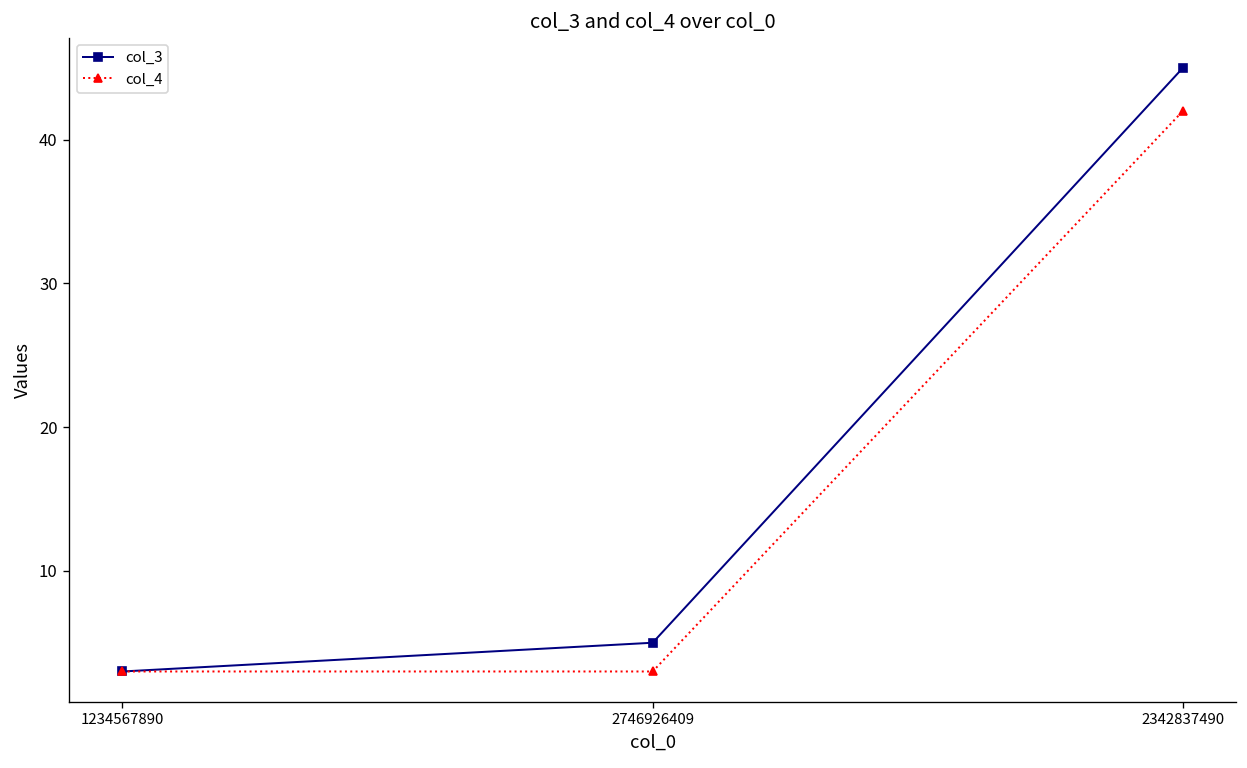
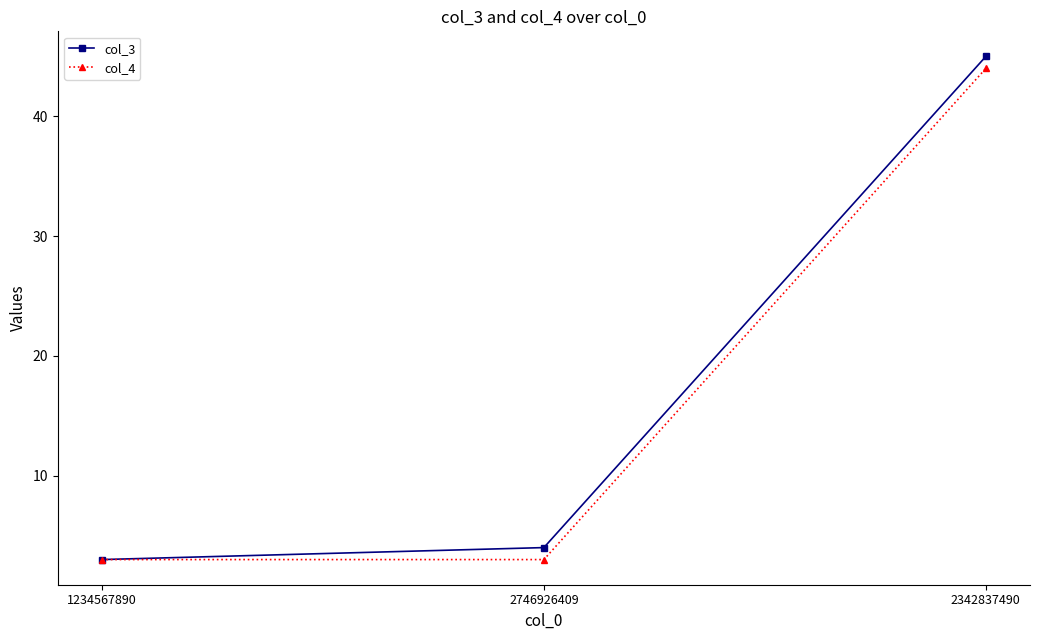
col_3, 2746926409: 5 -> 4
col_4, 2342837490: 42 -> 44
